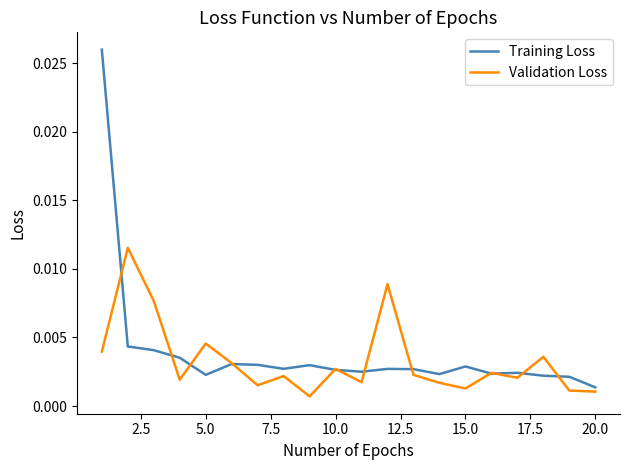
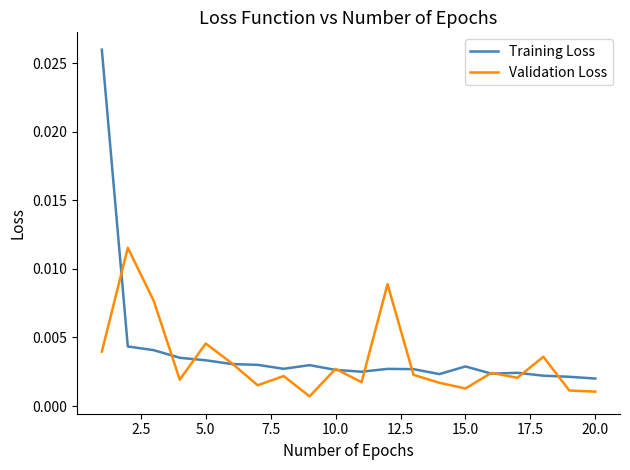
Training Loss, 5.0: 0.0023 -> 0.0033
Training Loss, 20.0: 0.0014 -> 0.0020
